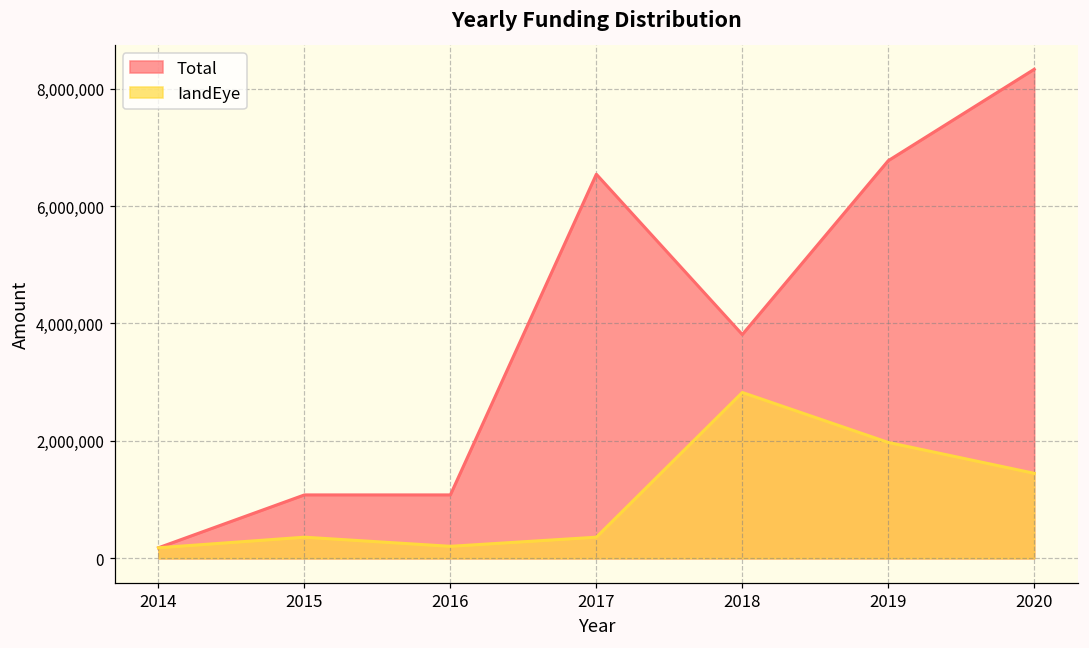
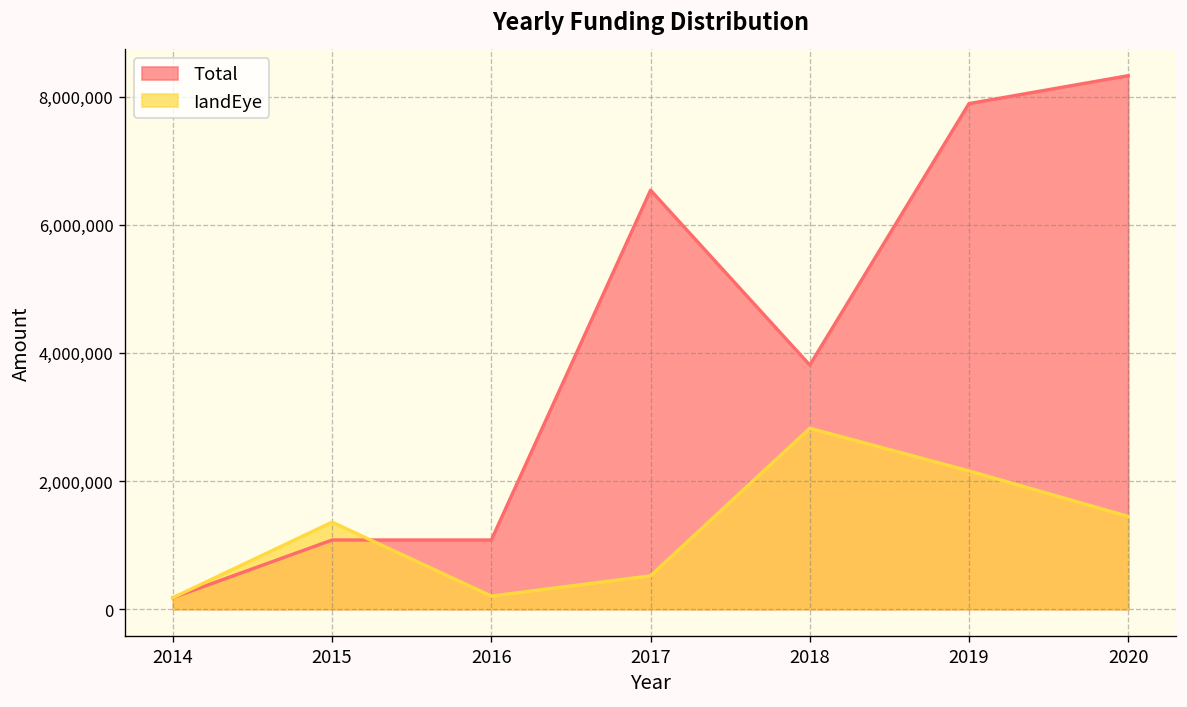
IandEye, 2015: 400,000 -> 1,400,000
IandEye, 2017: 400,000 -> 500,000
Total, 2019: 6,800,000 -> 7,900,000
IandEye, 2019: 2,000,000 -> 2,200,000
